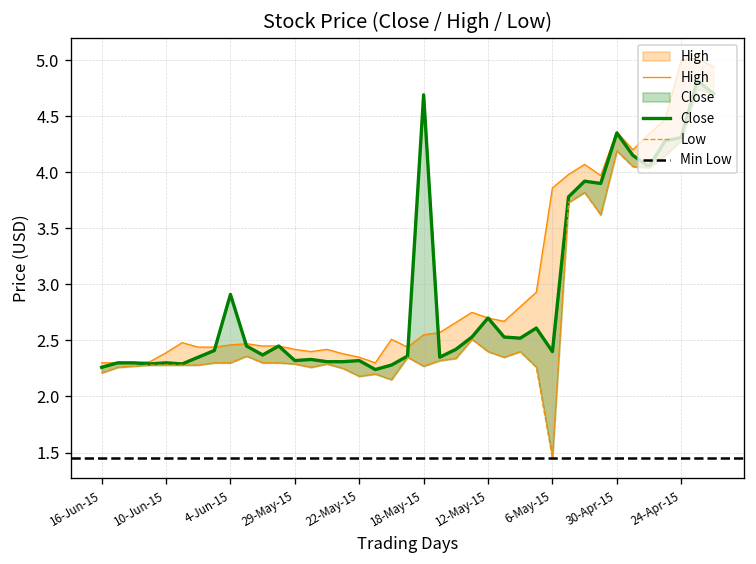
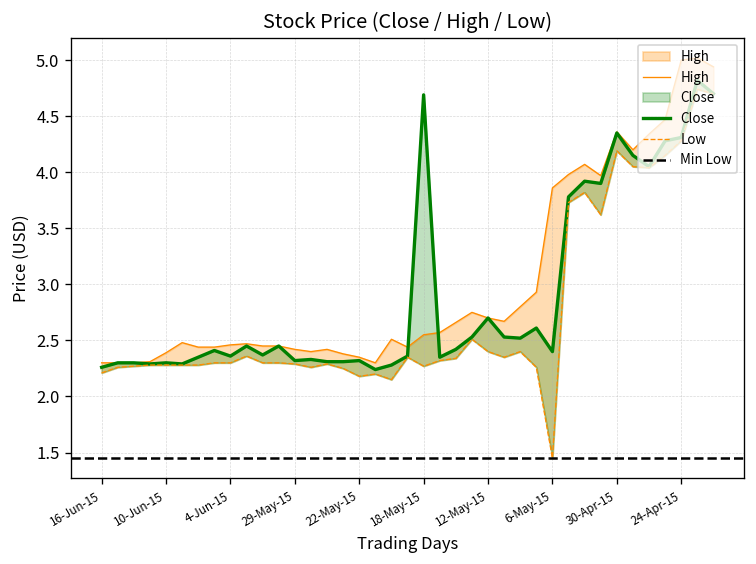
Close, 4-Jun-15: 2.9 -> 2.4
